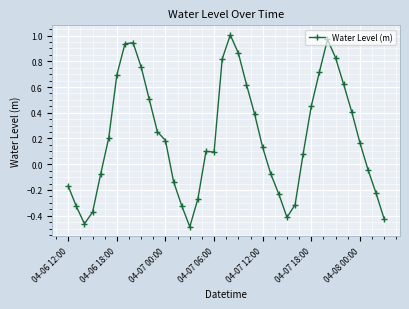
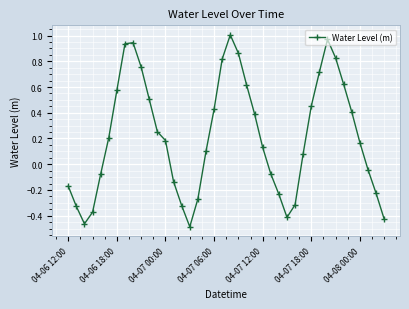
04-06 18:00: 0.69 -> 0.57
04-07 06:00: 0.10 -> 0.43
